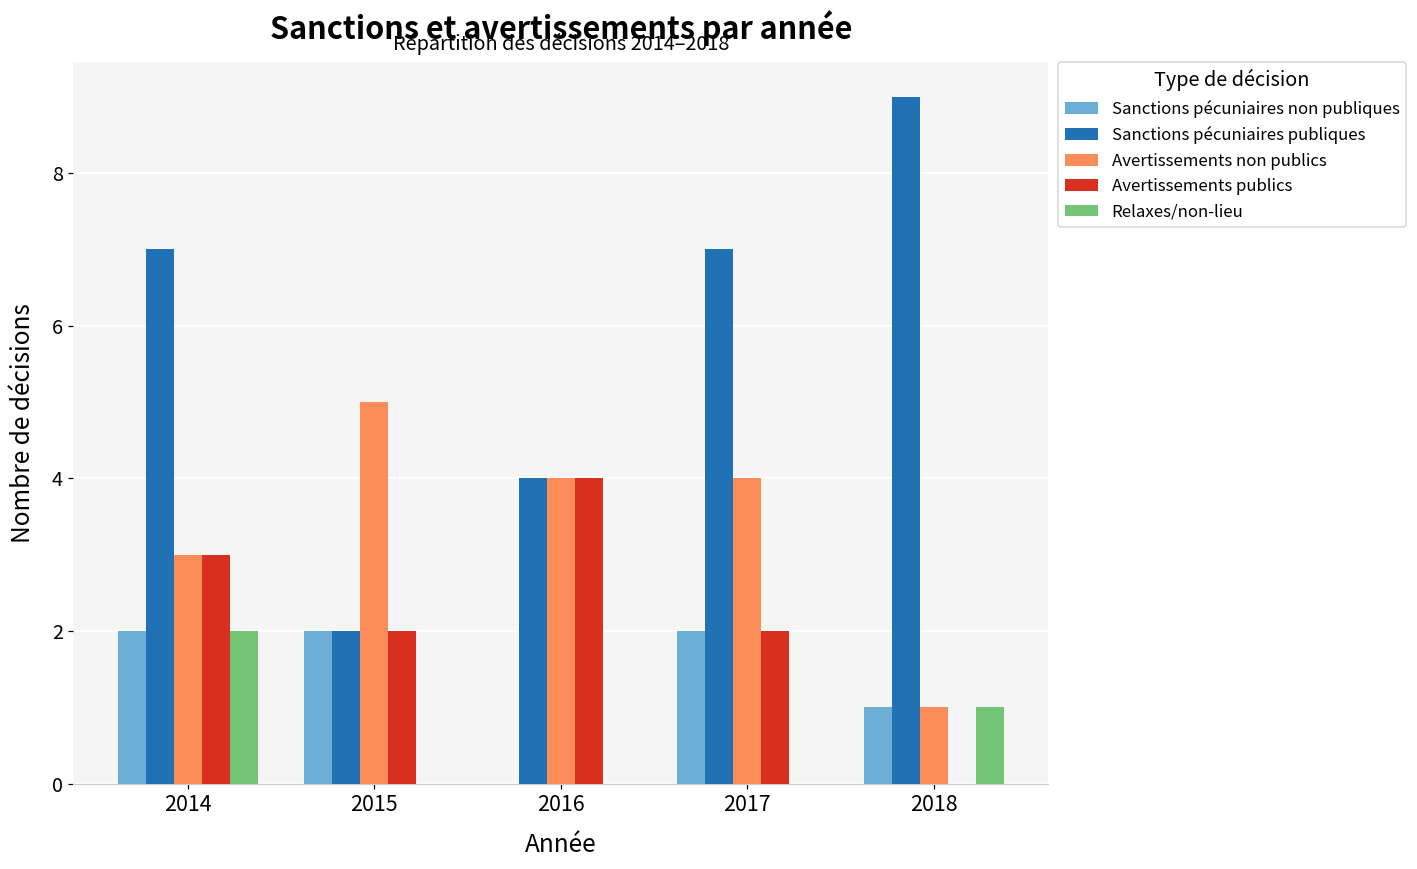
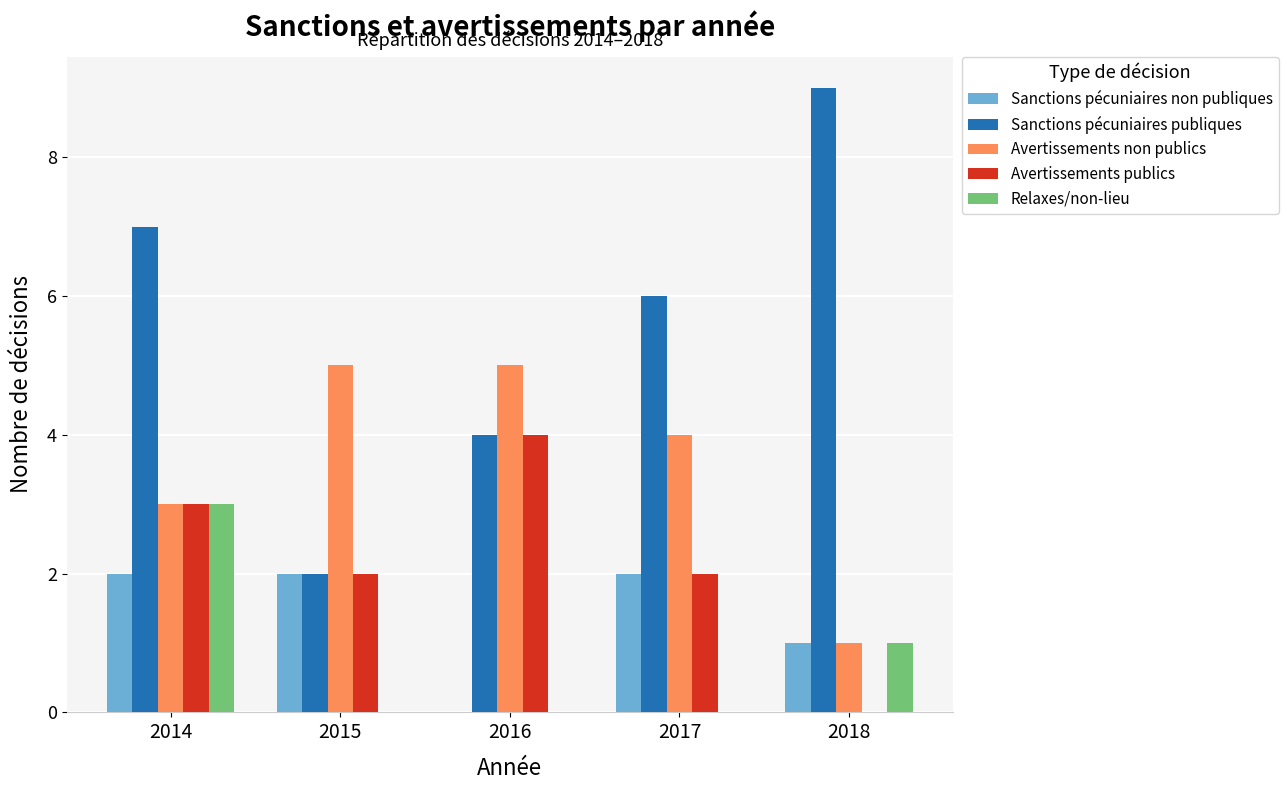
Relaxes/non-lieu, 2014: 2 -> 3
Avertissements non publics, 2016: 4 -> 5
Sanctions pécuniaires publiques, 2017: 7 -> 6
